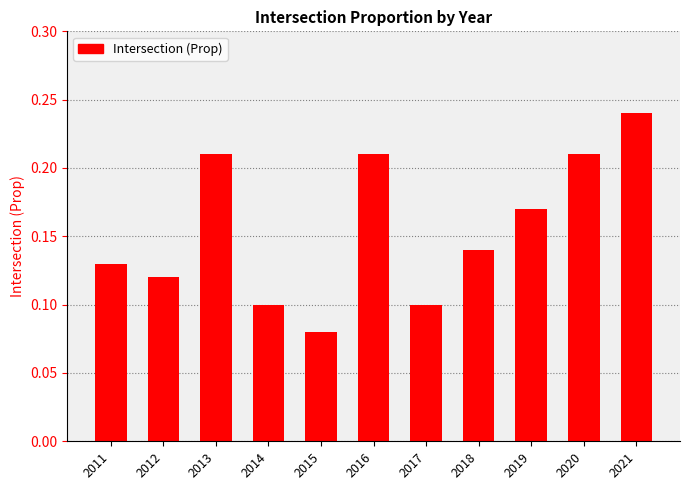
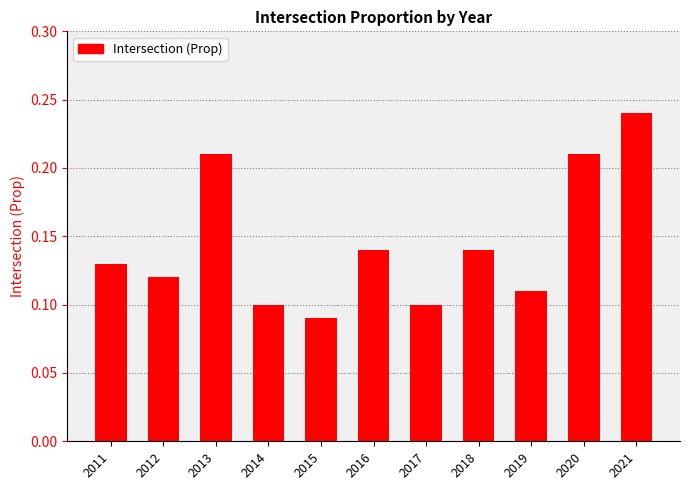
2015: 0.08 -> 0.09
2016: 0.21 -> 0.14
2019: 0.17 -> 0.11
